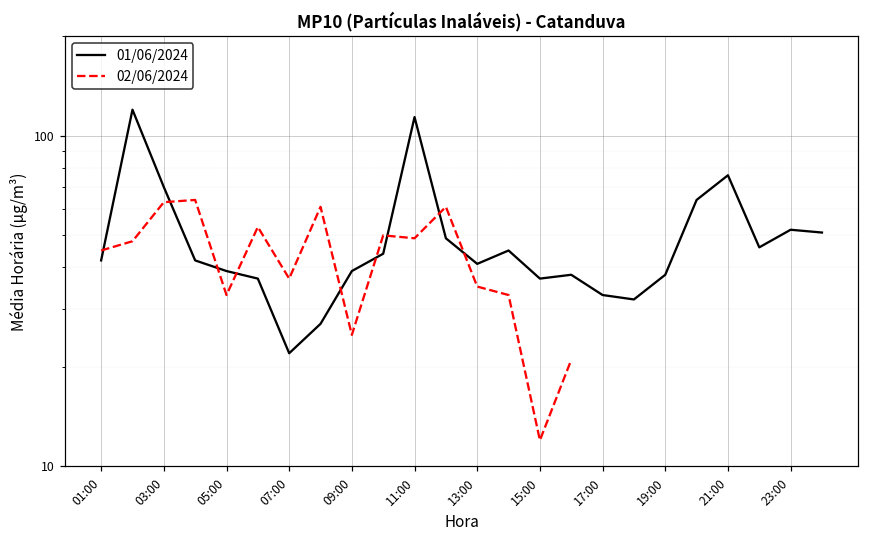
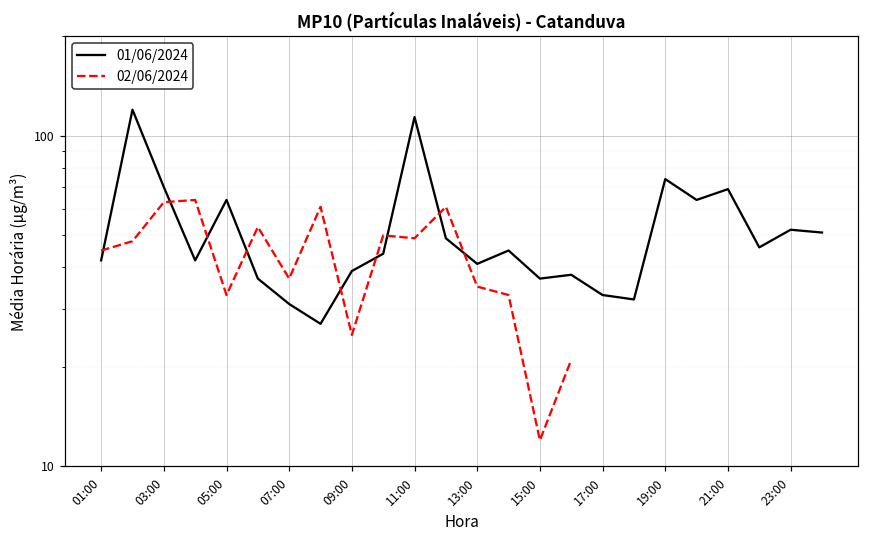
01/06/2024, 05:00: 39 -> 64
01/06/2024, 07:00: 22 -> 31
01/06/2024, 19:00: 38 -> 74
01/06/2024, 21:00: 76 -> 69
